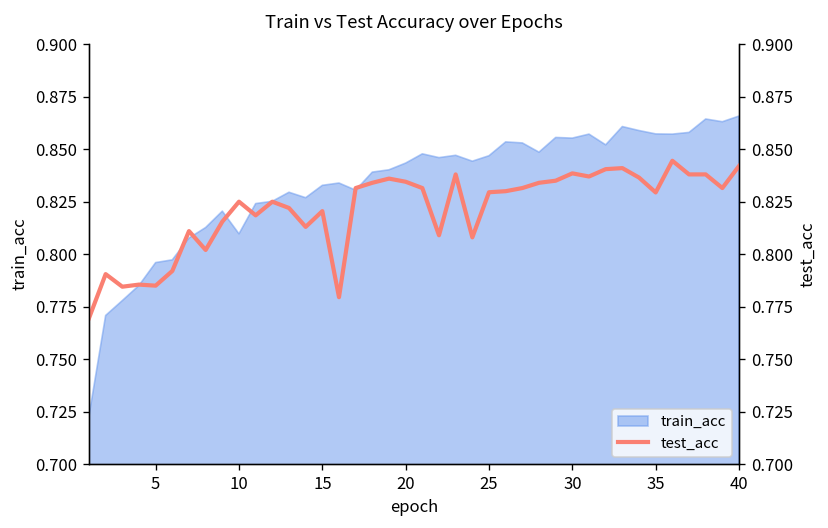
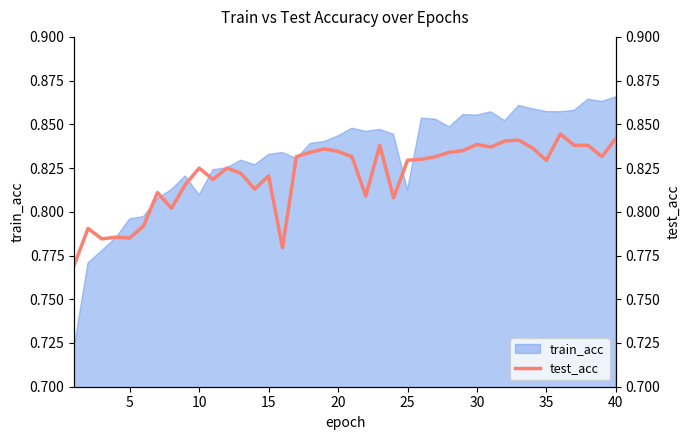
train_acc, 25: 0.847 -> 0.813
